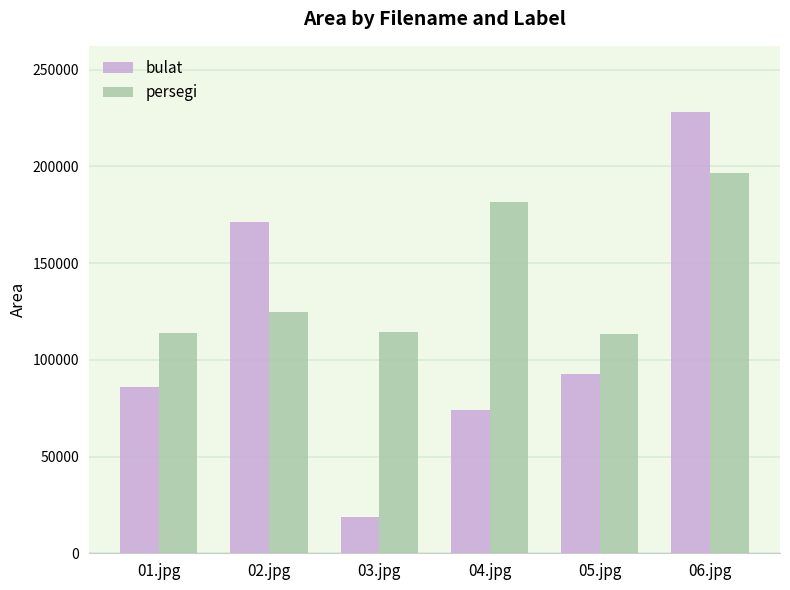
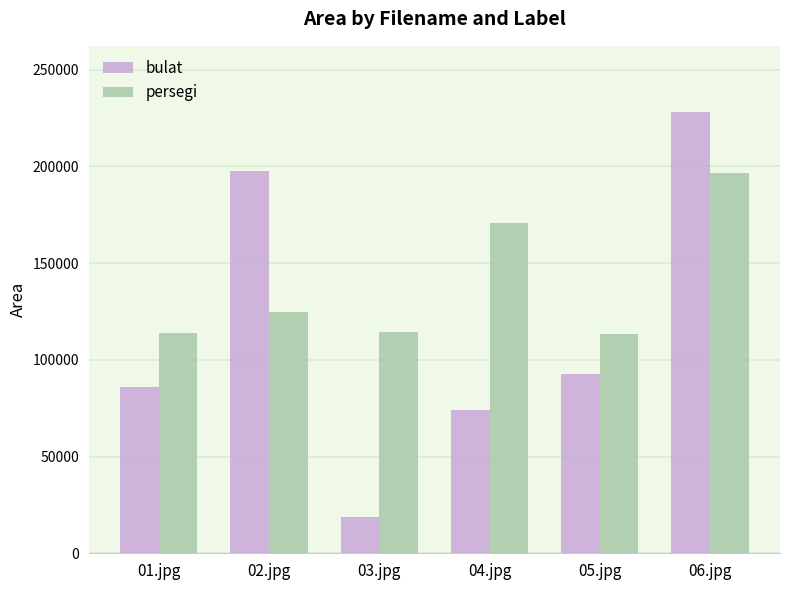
bulat, 02.jpg: 171000 -> 198000
persegi, 04.jpg: 181000 -> 171000
